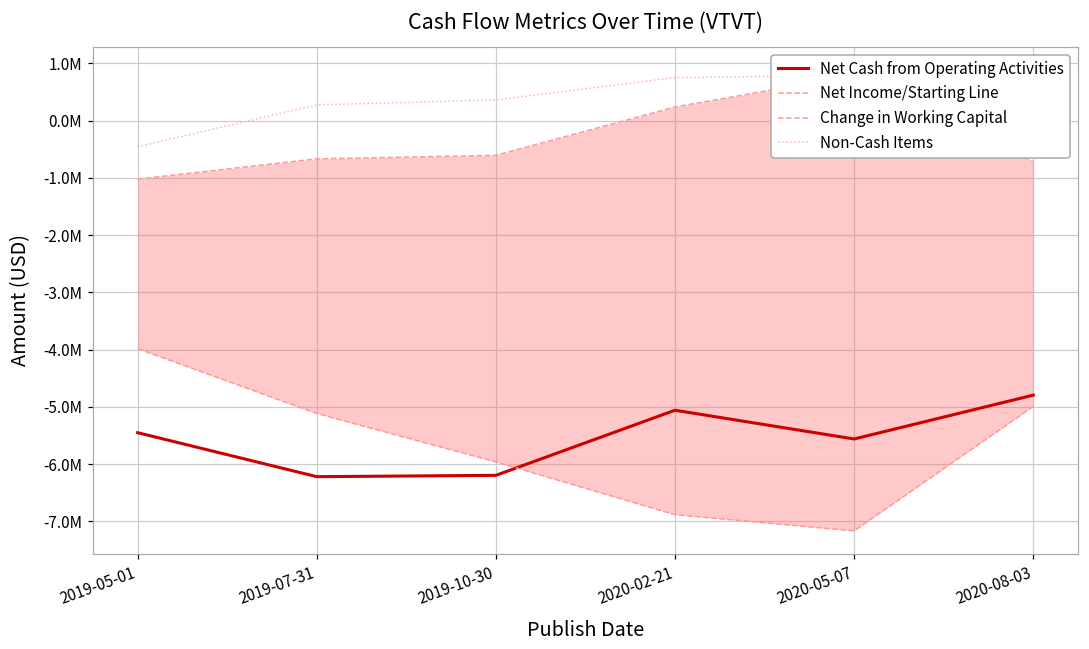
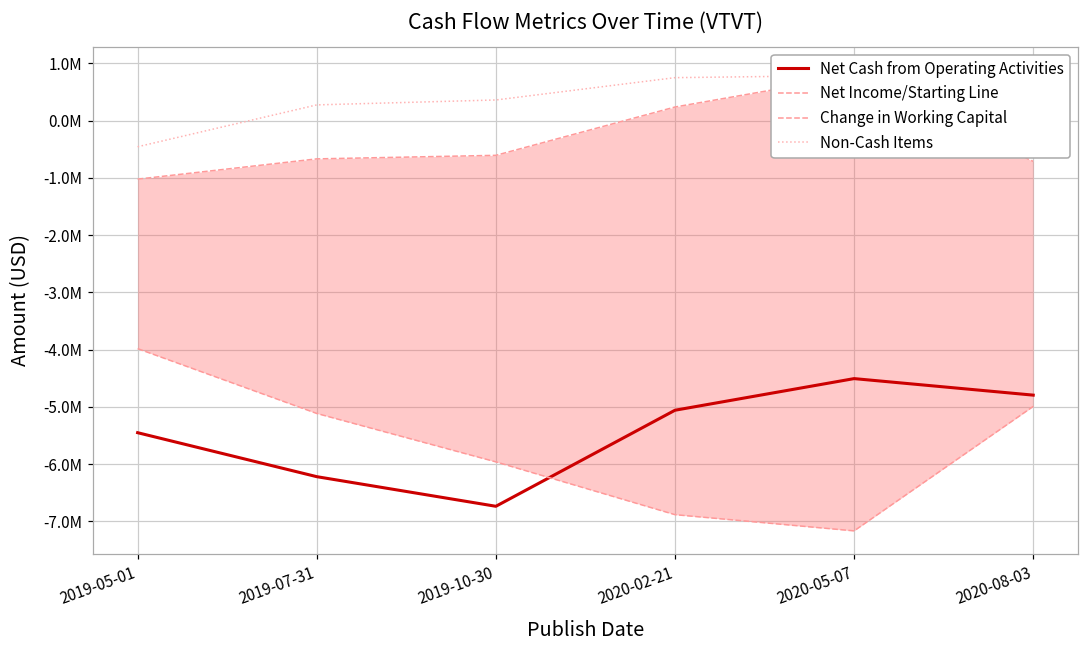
Net Cash from Operating Activities, 2019-10-30: -6200000 -> -6700000
Net Cash from Operating Activities, 2020-05-07: -5600000 -> -4500000
